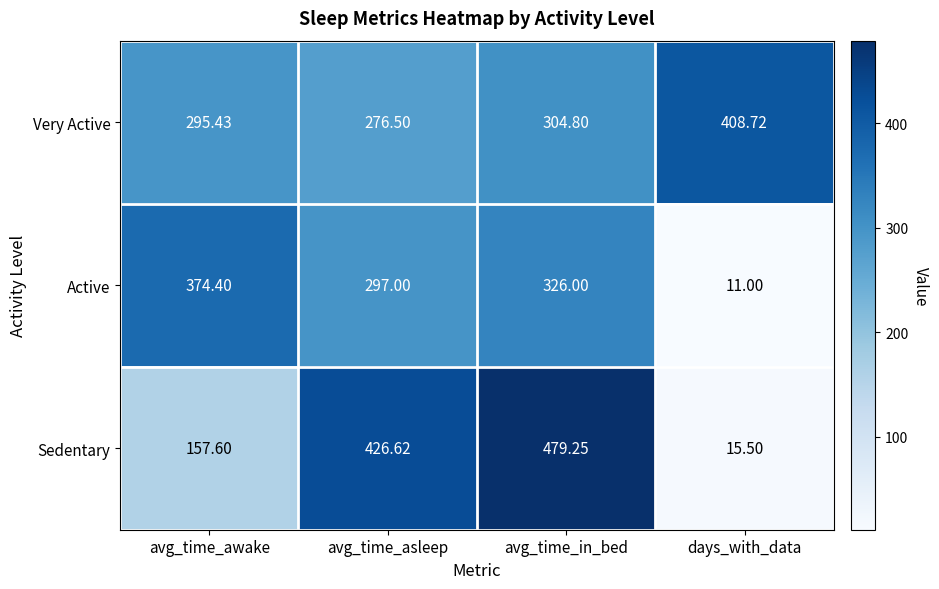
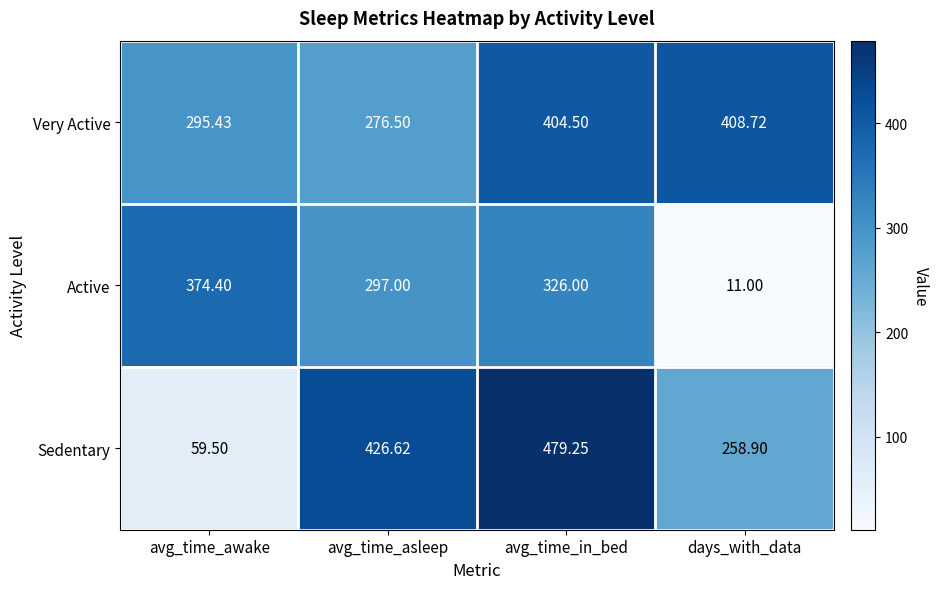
Very Active, avg_time_in_bed: 304.80 -> 404.50
Sedentary, avg_time_awake: 157.60 -> 59.50
Sedentary, days_with_data: 15.50 -> 258.90
